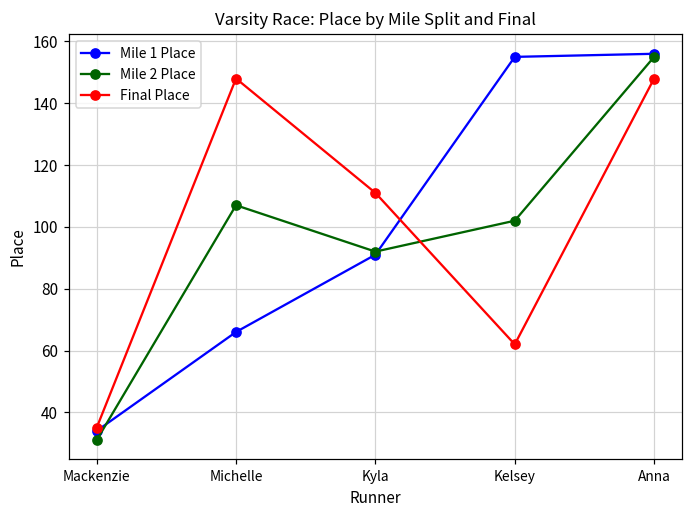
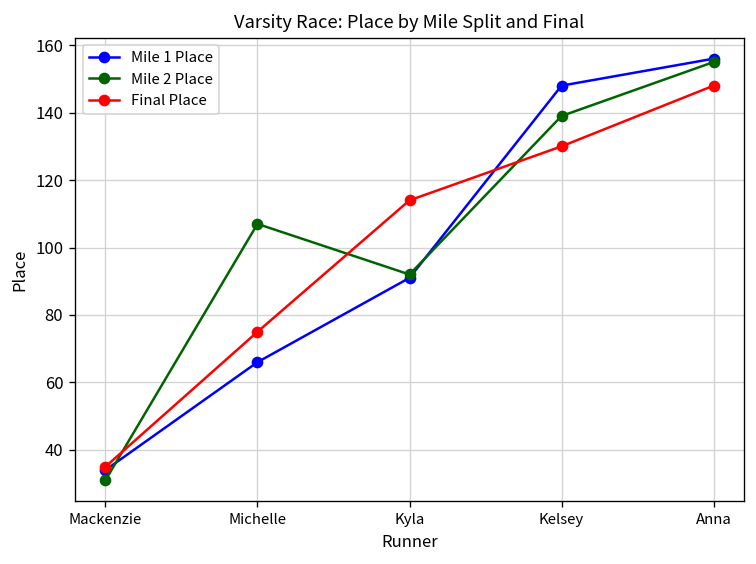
Final Place, Michelle: 148 -> 75
Final Place, Kyla: 111 -> 114
Mile 1 Place, Kelsey: 155 -> 148
Mile 2 Place, Kelsey: 102 -> 139
Final Place, Kelsey: 62 -> 130
